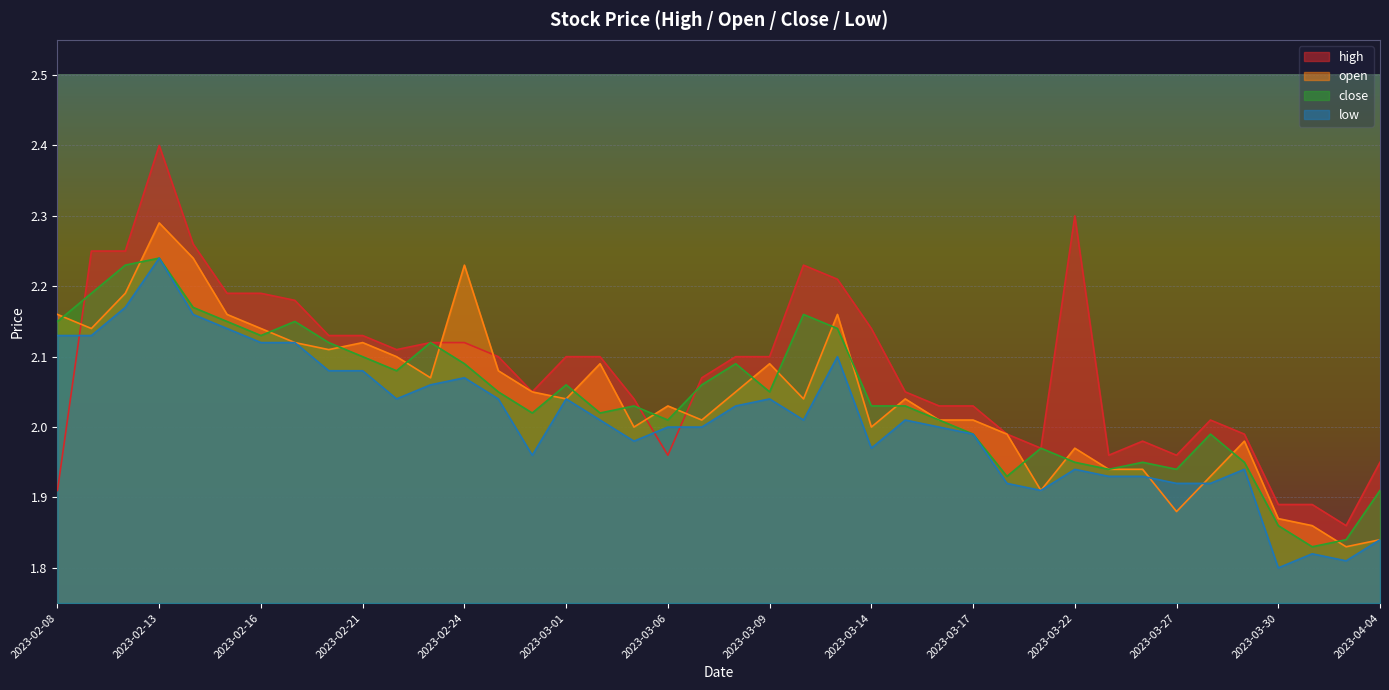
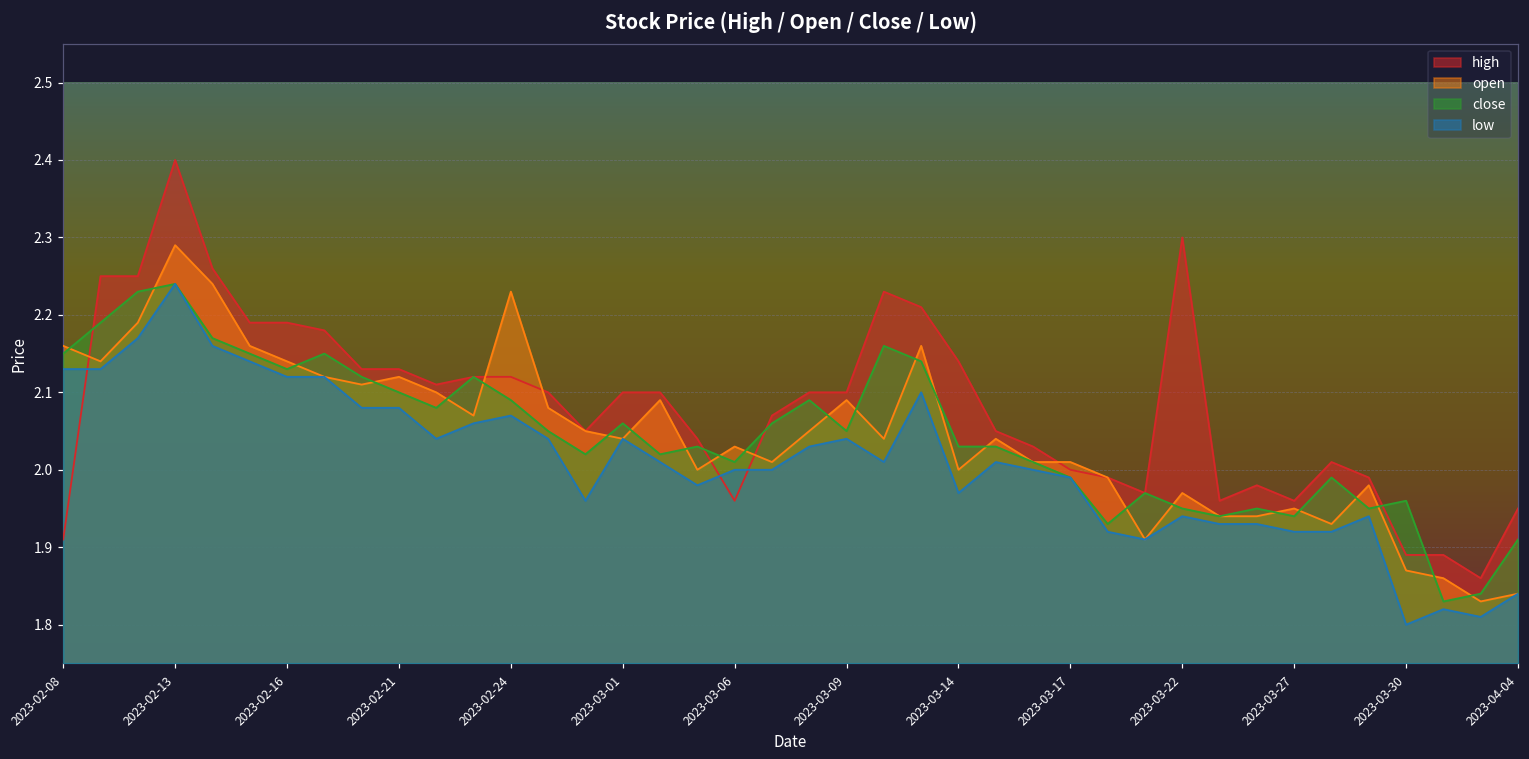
high, 2023-03-17: 2.03 -> 2.00
open, 2023-03-27: 1.88 -> 1.95
close, 2023-03-30: 1.86 -> 1.96
